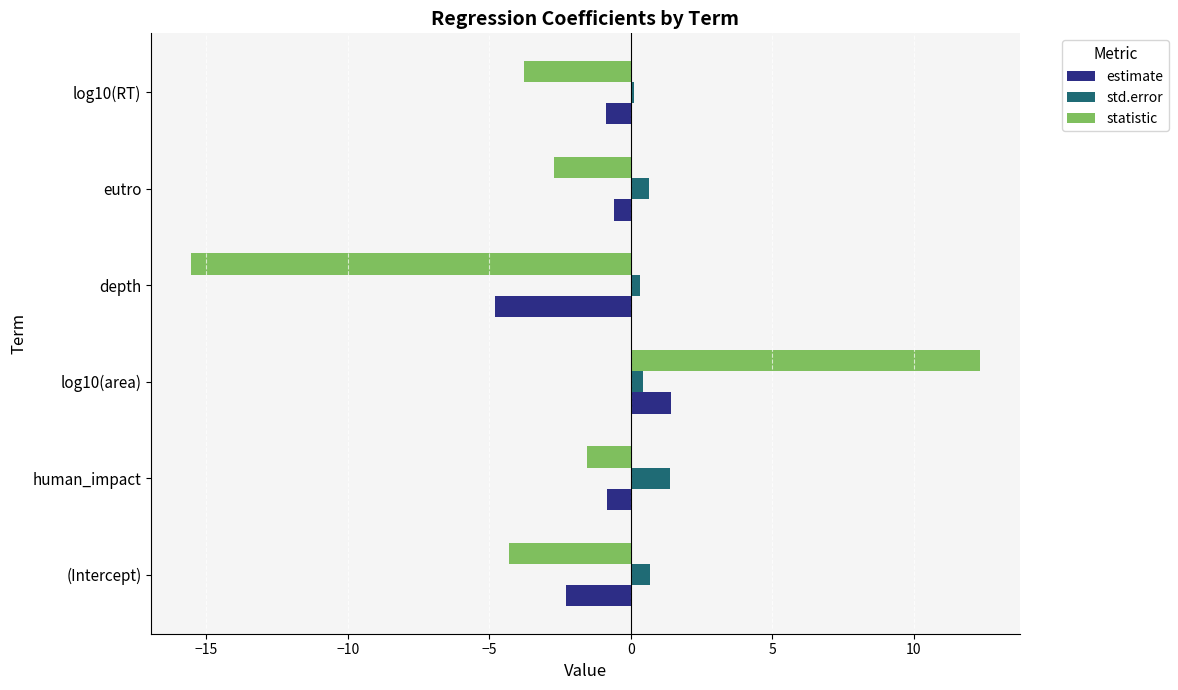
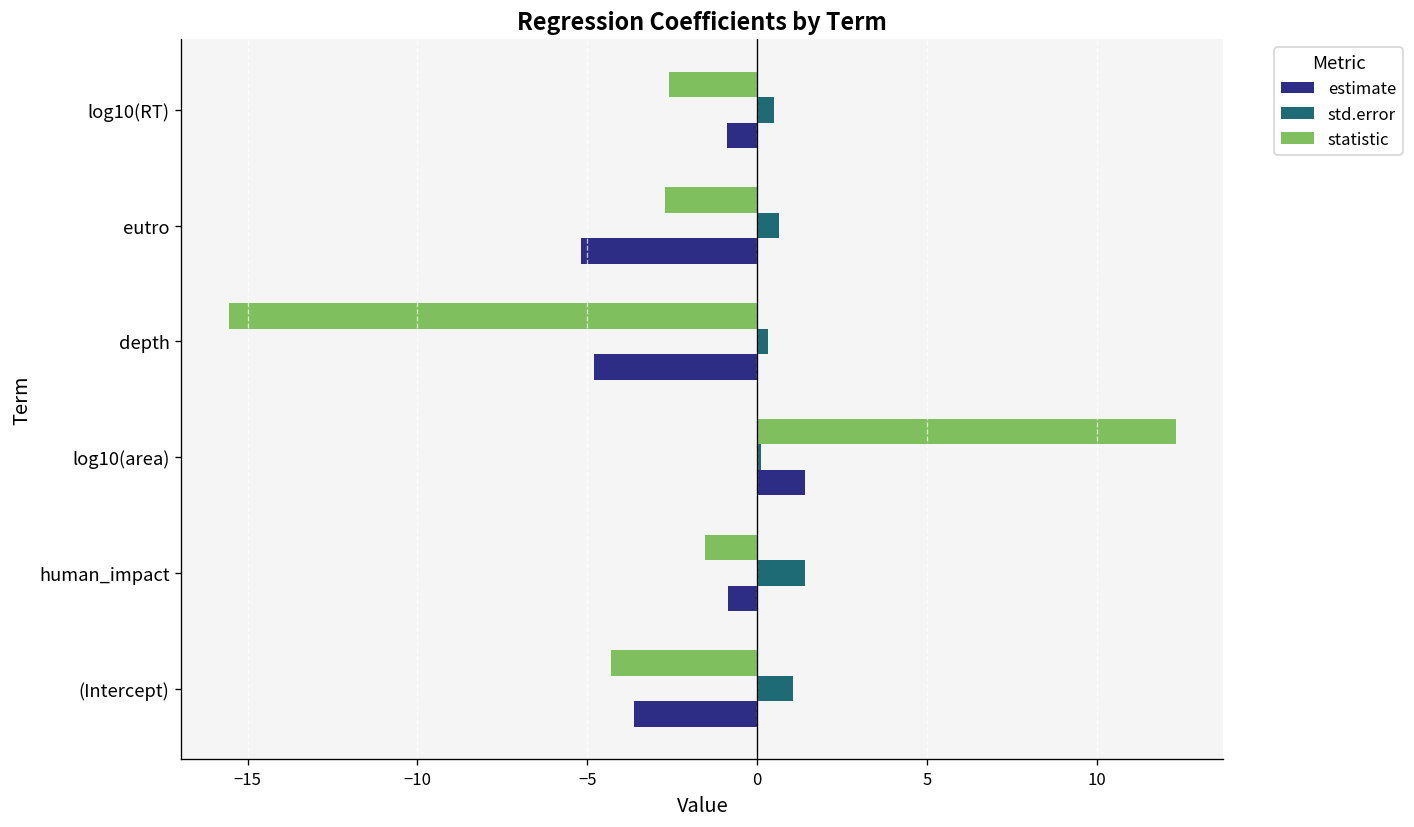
statistic, log10(RT): -3.8 -> -2.6
std.error, log10(RT): 0.1 -> 0.5
estimate, eutro: -0.6 -> -5.2
std.error, log10(area): 0.4 -> 0.1
std.error, (Intercept): 0.7 -> 1.1
estimate, (Intercept): -2.3 -> -3.6
